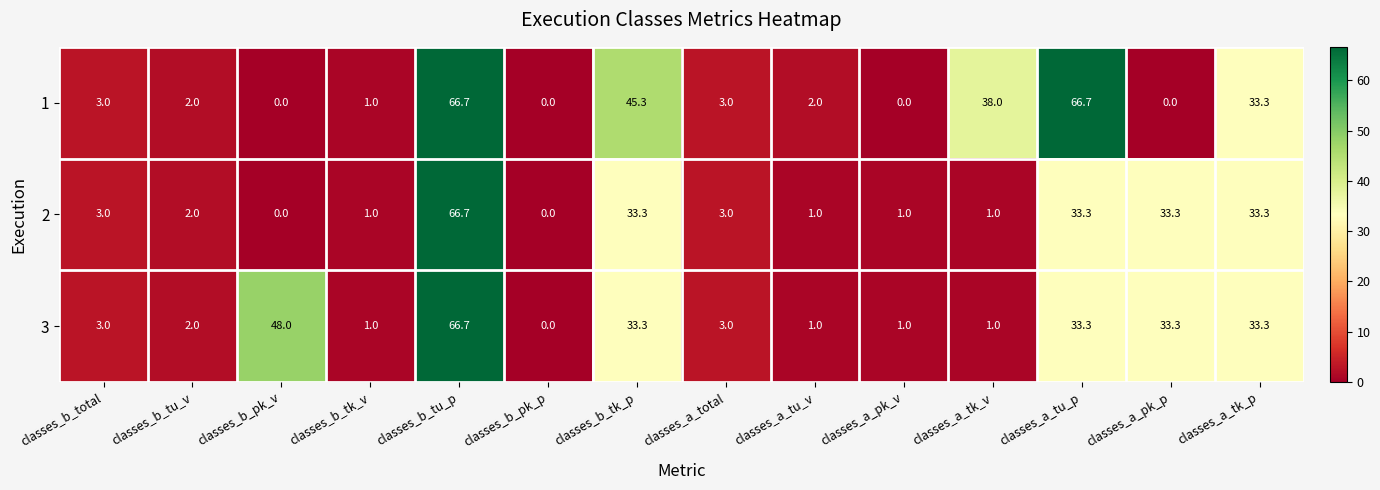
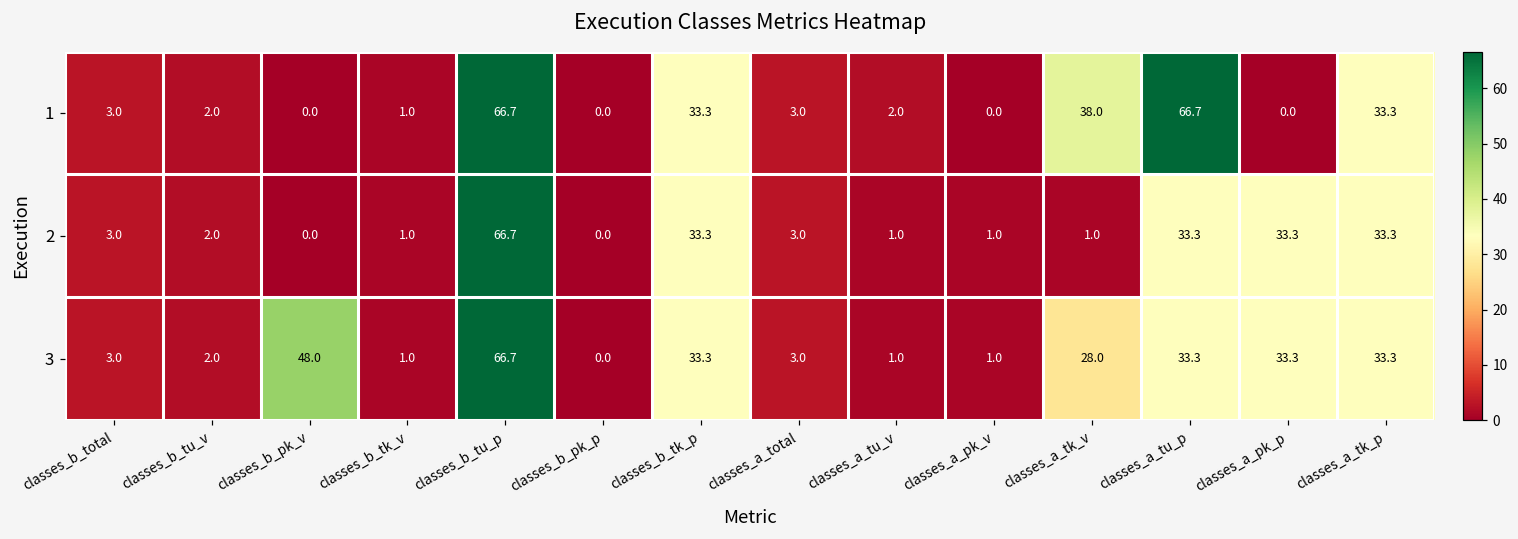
1, classes_b_tk_p: 45.3 -> 33.3
3, classes_a_tk_v: 1.0 -> 28.0
